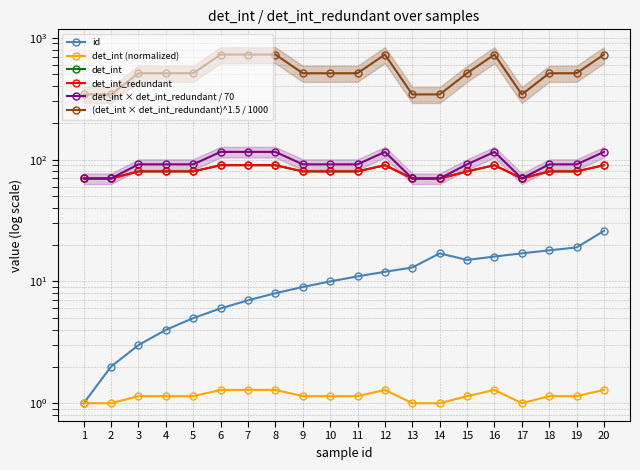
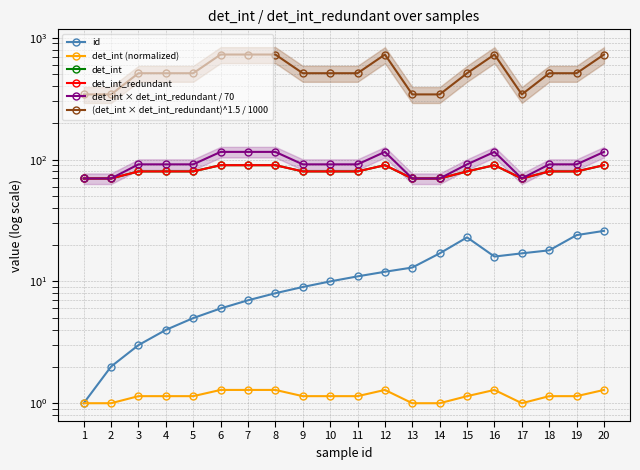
id, 15: 15 -> 23
id, 19: 19 -> 24
